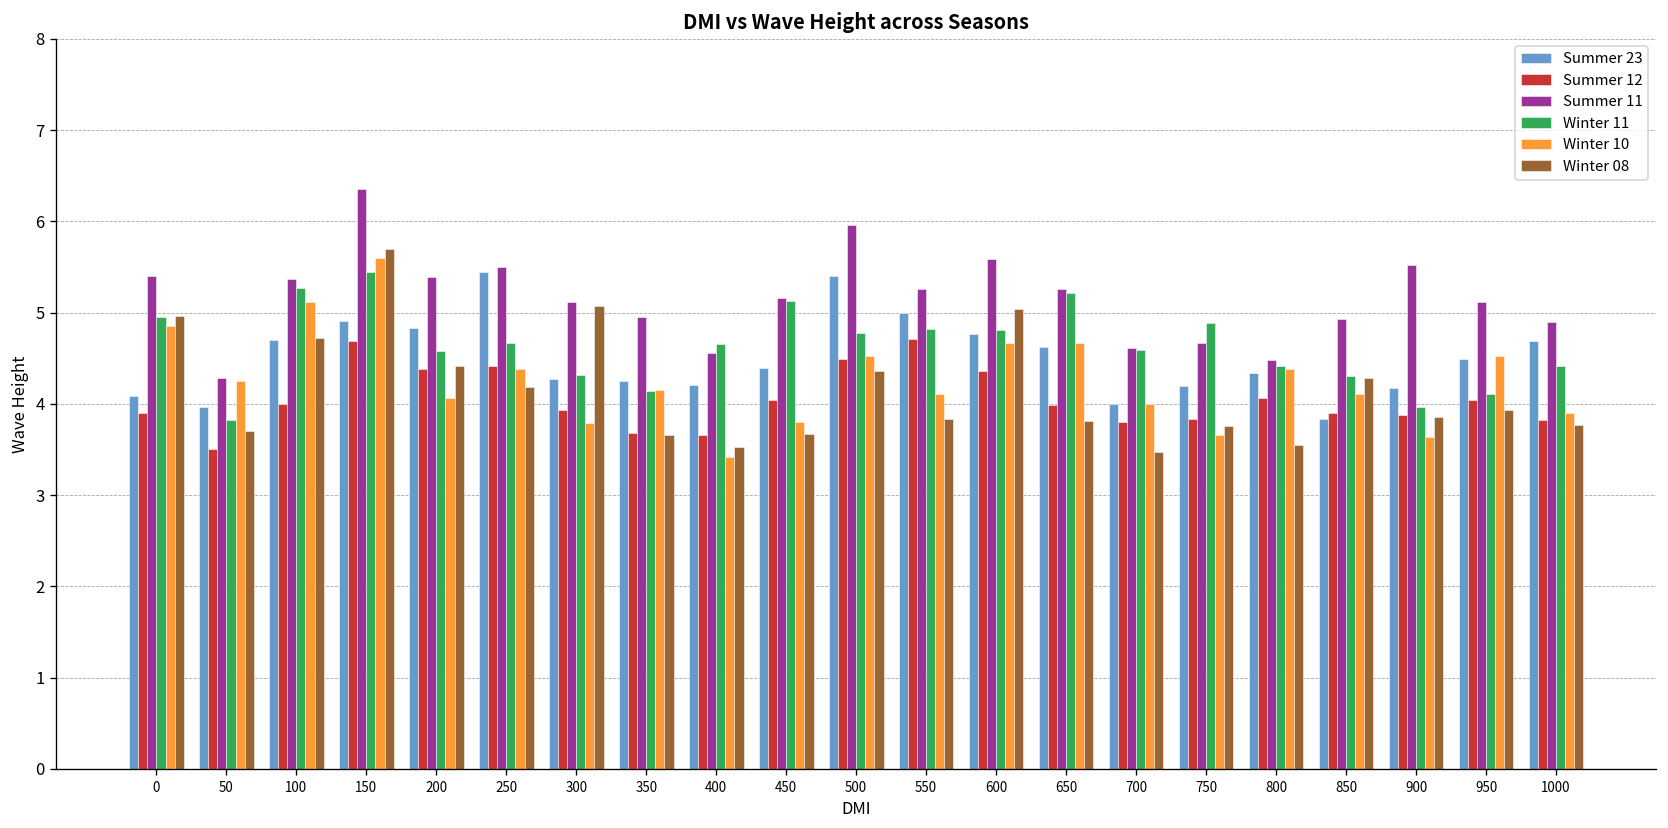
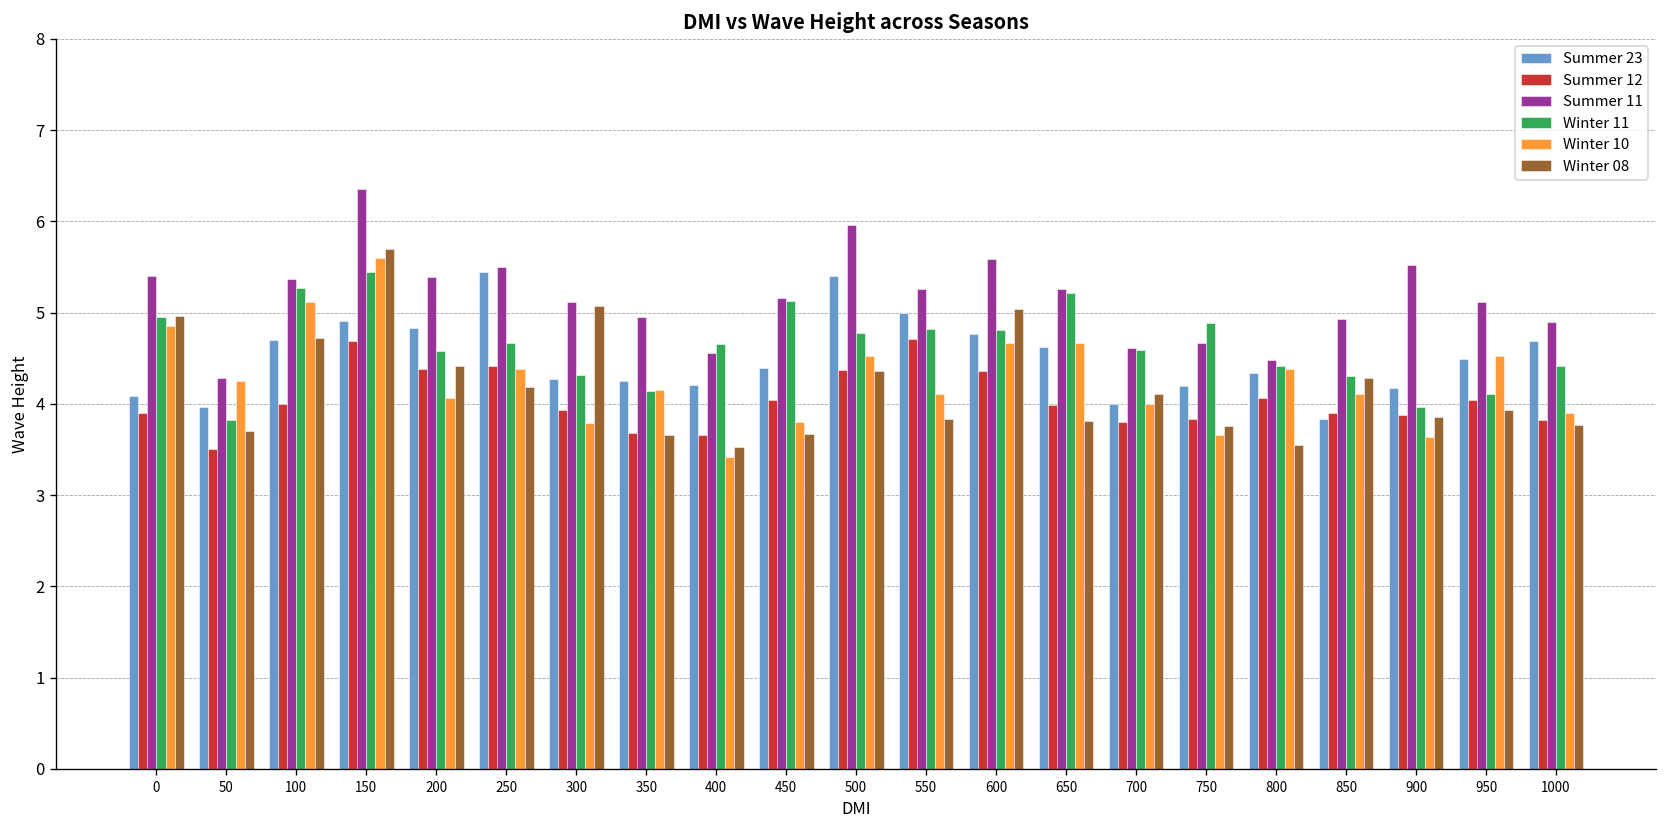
Summer 12, 500: 4.5 -> 4.4
Winter 08, 700: 3.5 -> 4.1
